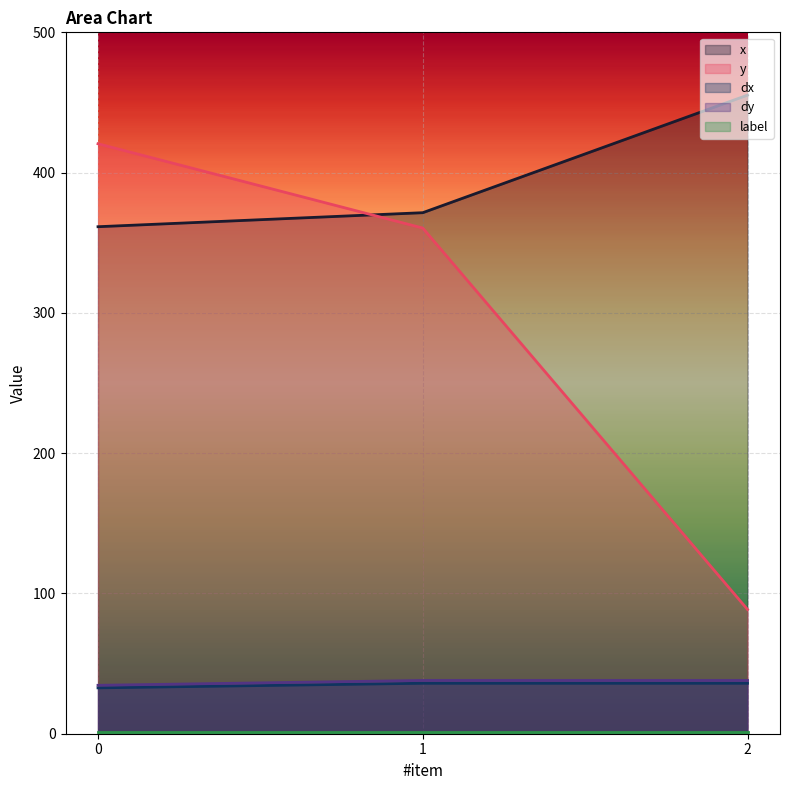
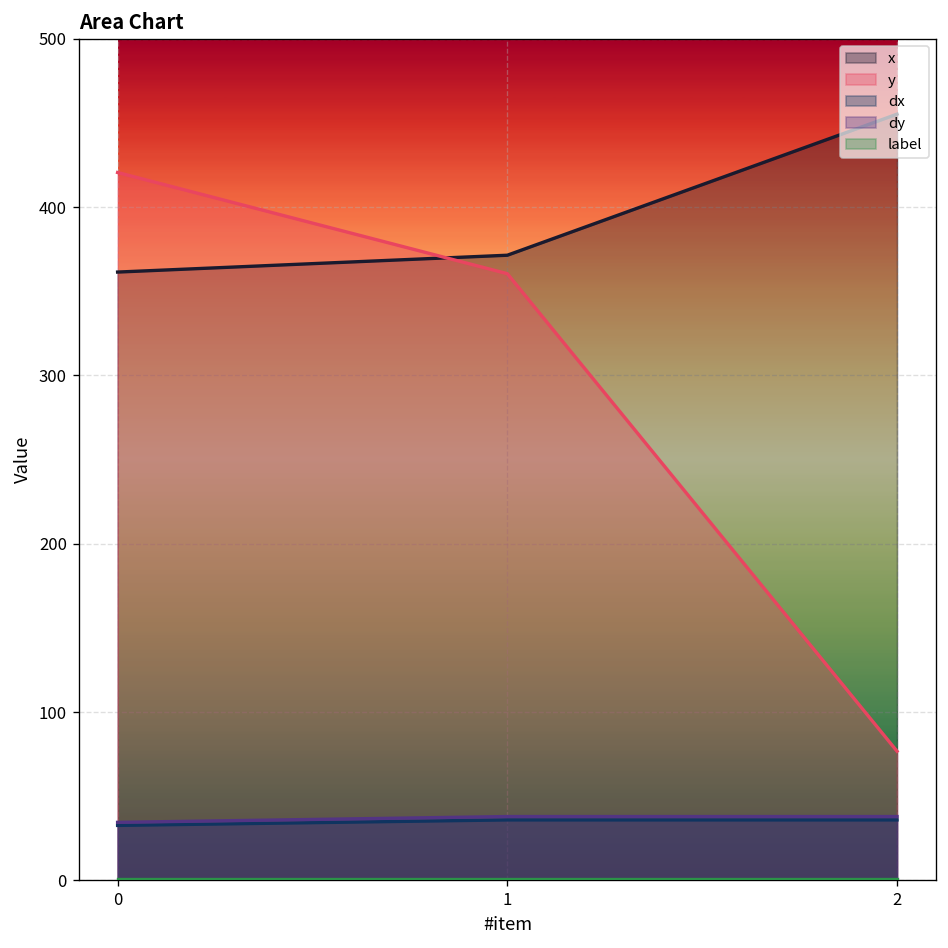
y, 2: 89 -> 77
